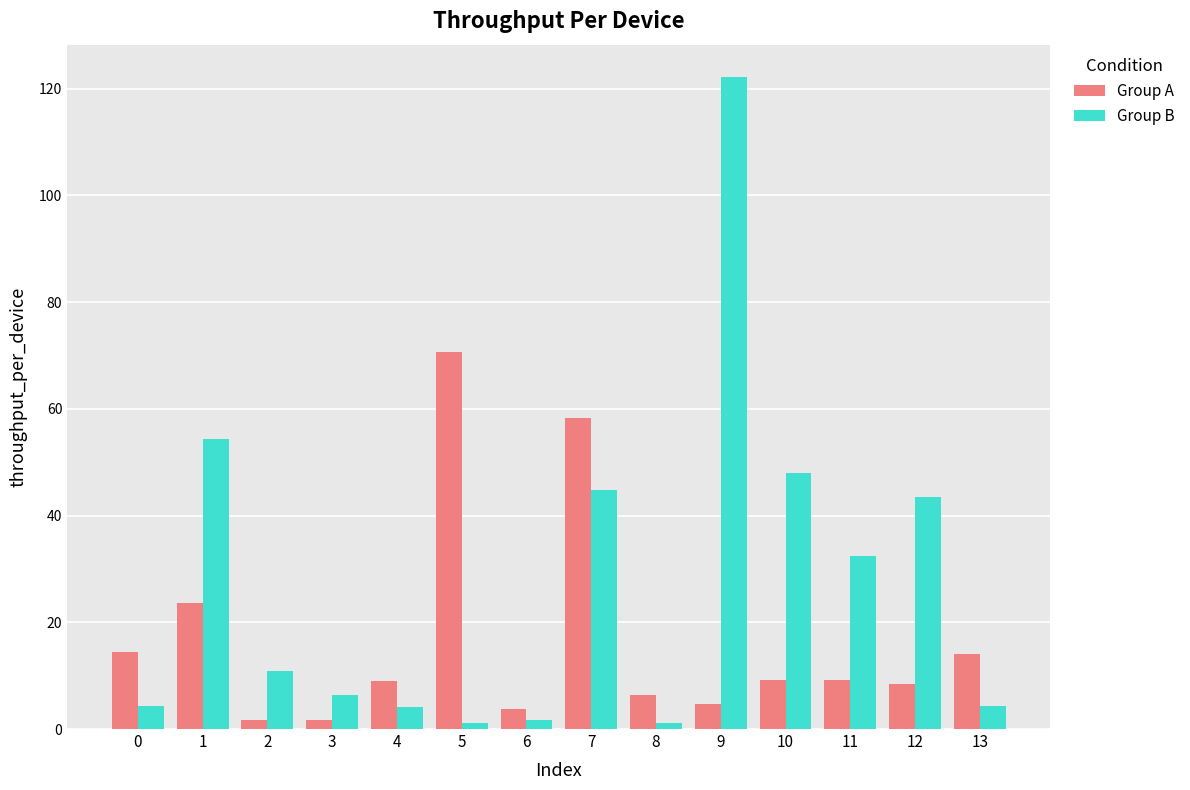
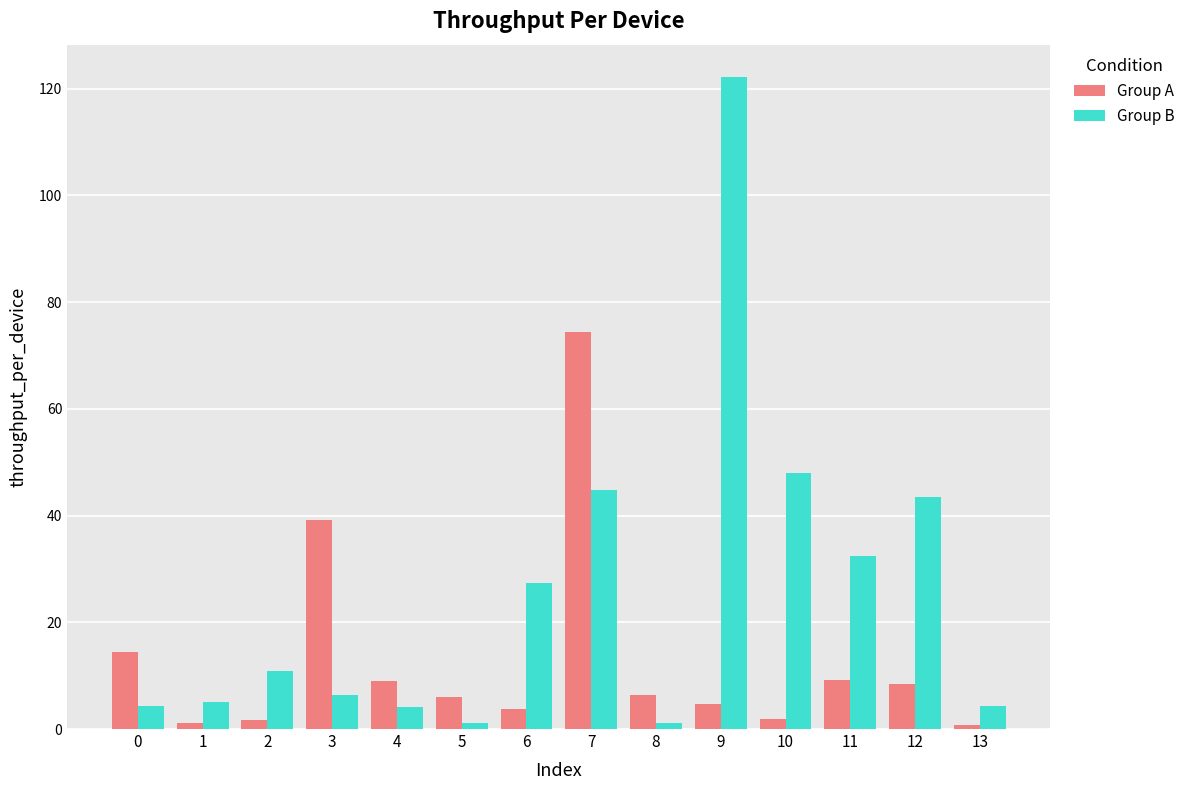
Group A, 1: 24 -> 1
Group B, 1: 54 -> 5
Group A, 3: 2 -> 39
Group A, 5: 71 -> 6
Group B, 6: 2 -> 27
Group A, 7: 58 -> 74
Group A, 10: 9 -> 2
Group A, 13: 14 -> 1
